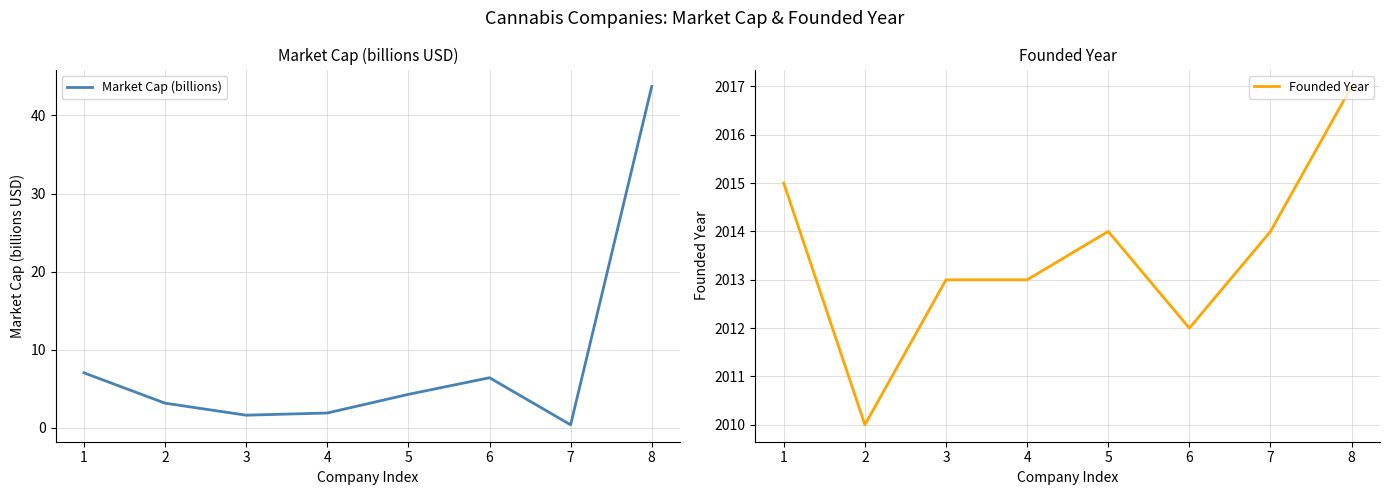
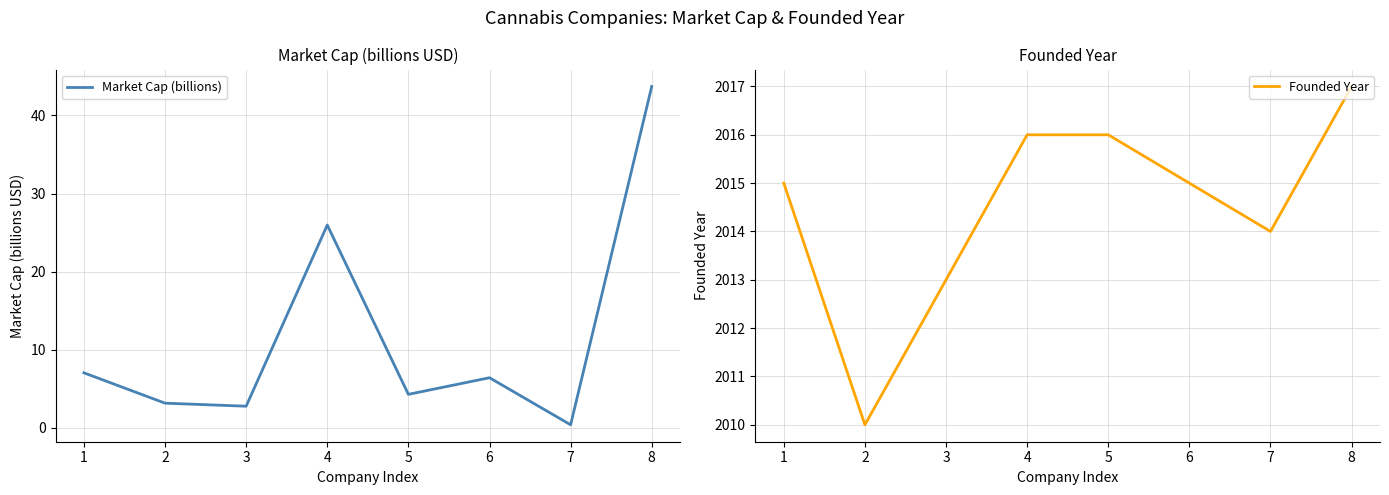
Market Cap (billions USD), 3: 2 -> 3
Market Cap (billions USD), 4: 2 -> 26
Founded Year, 4: 2013 -> 2016
Founded Year, 5: 2014 -> 2016
Founded Year, 6: 2012 -> 2015
